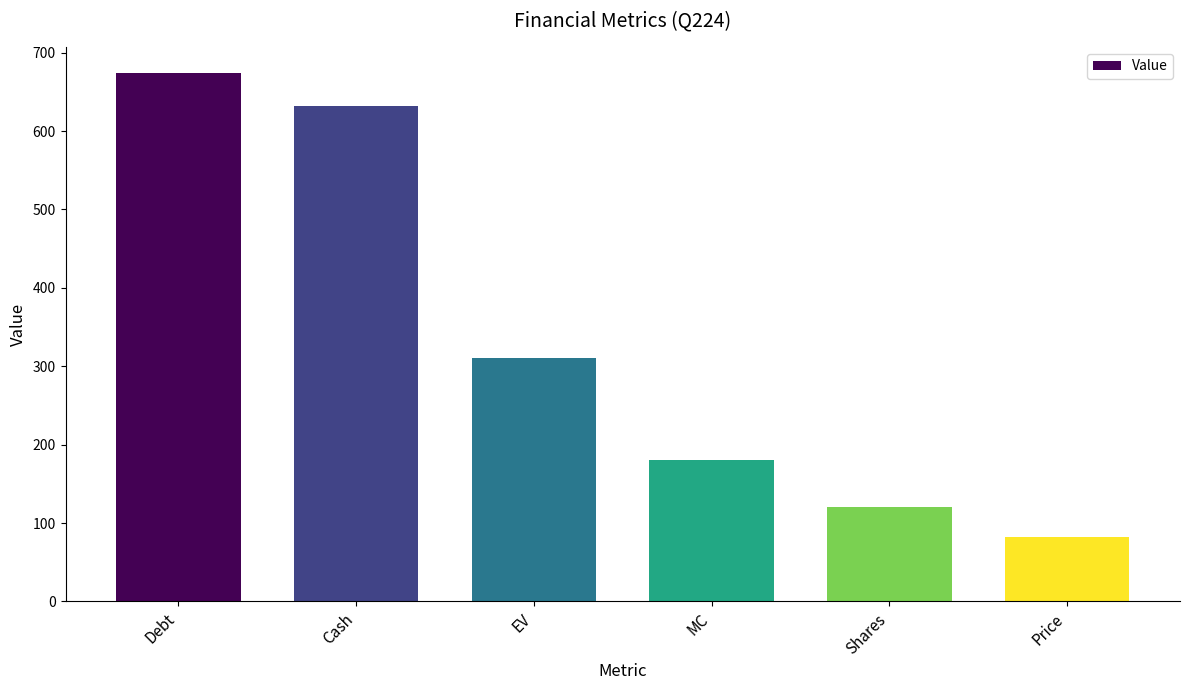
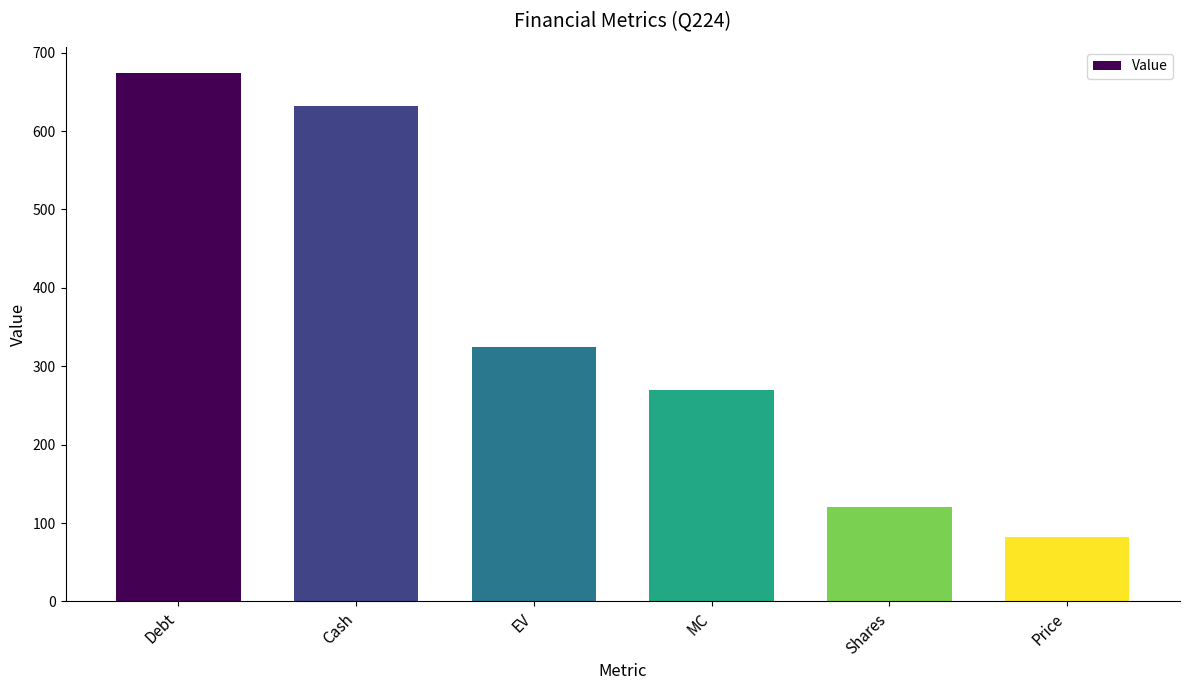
EV: 310 -> 320
MC: 180 -> 270
